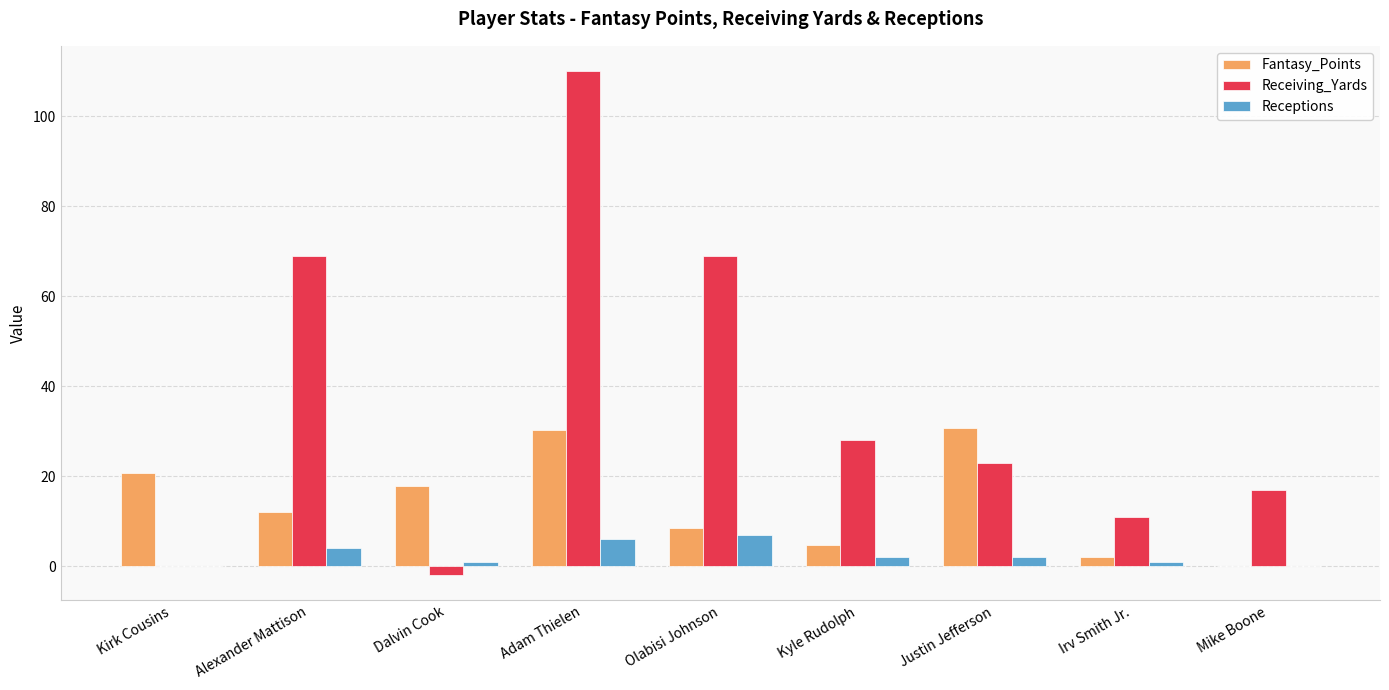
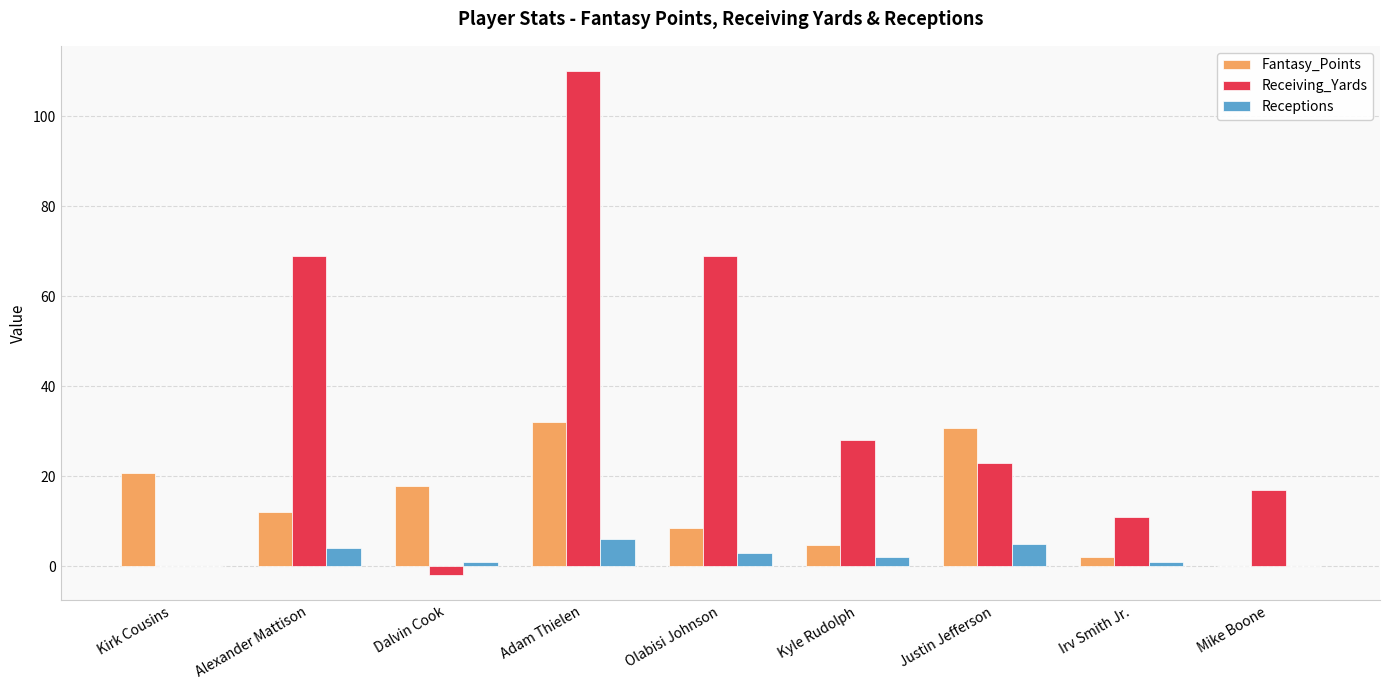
Fantasy_Points, Adam Thielen: 30 -> 32
Receptions, Olabisi Johnson: 7 -> 3
Receptions, Justin Jefferson: 2 -> 5
